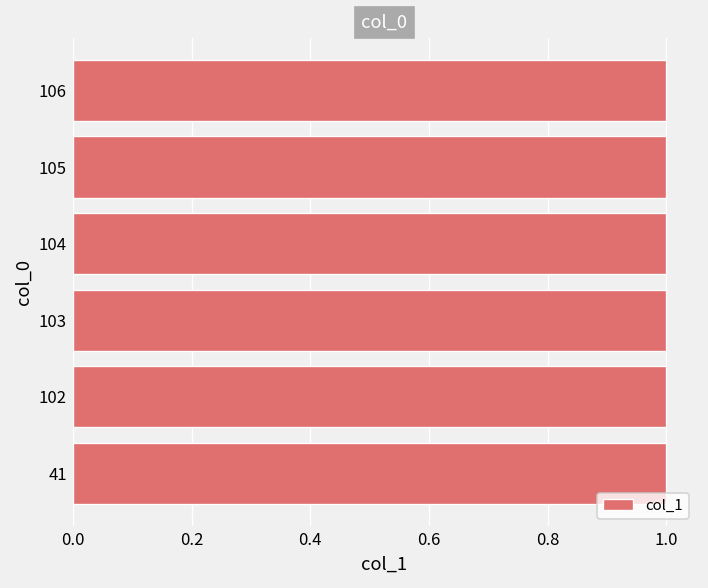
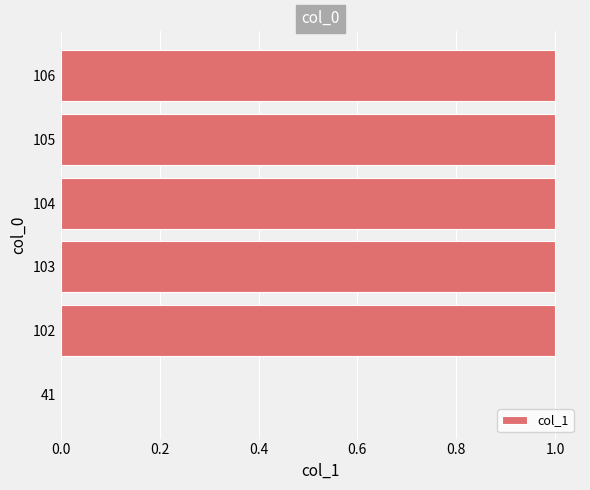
41: 1 -> 0
